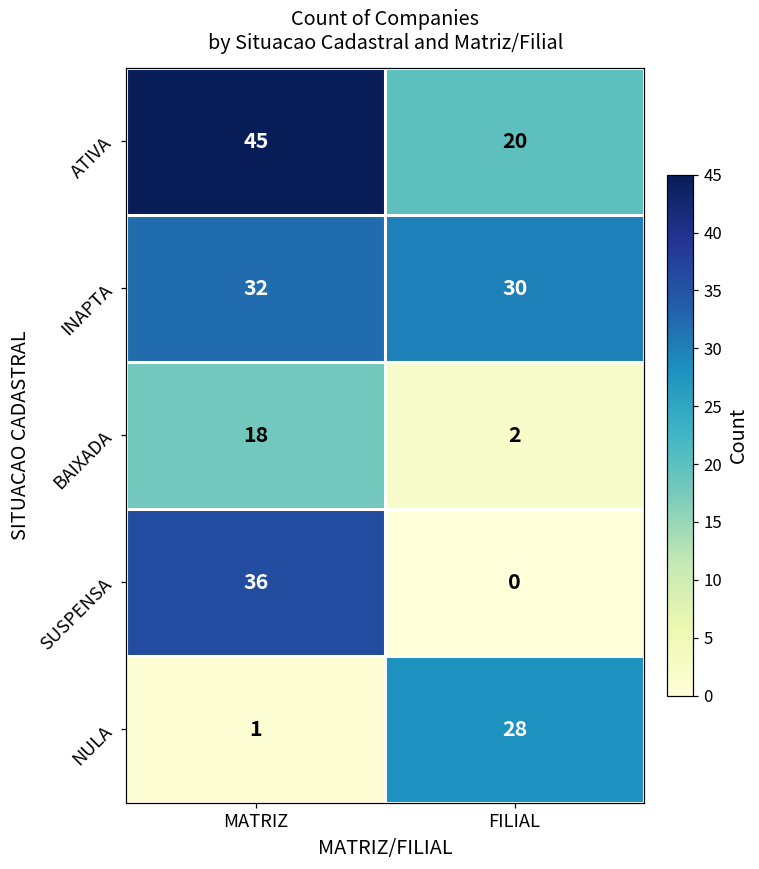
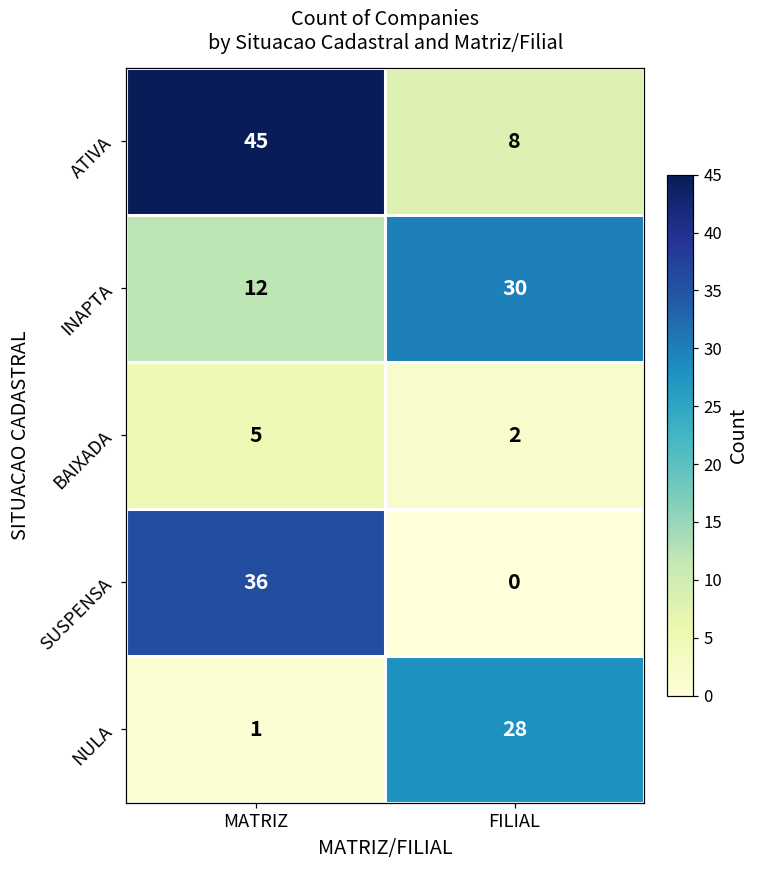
ATIVA, FILIAL: 20 -> 8
INAPTA, MATRIZ: 32 -> 12
BAIXADA, MATRIZ: 18 -> 5
